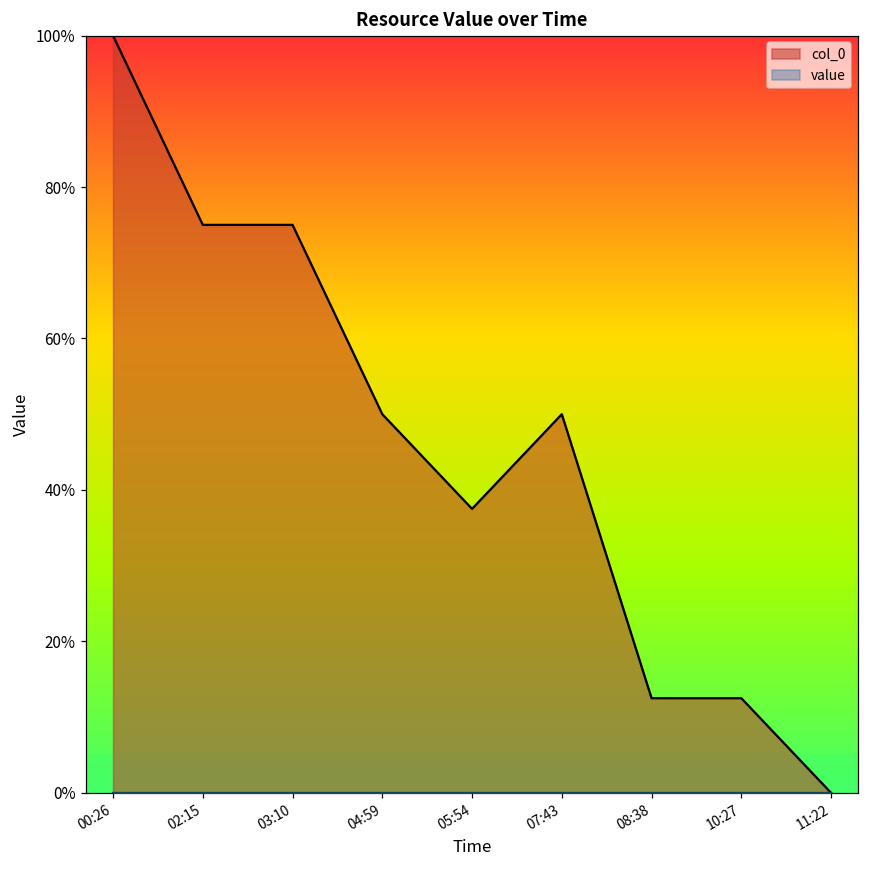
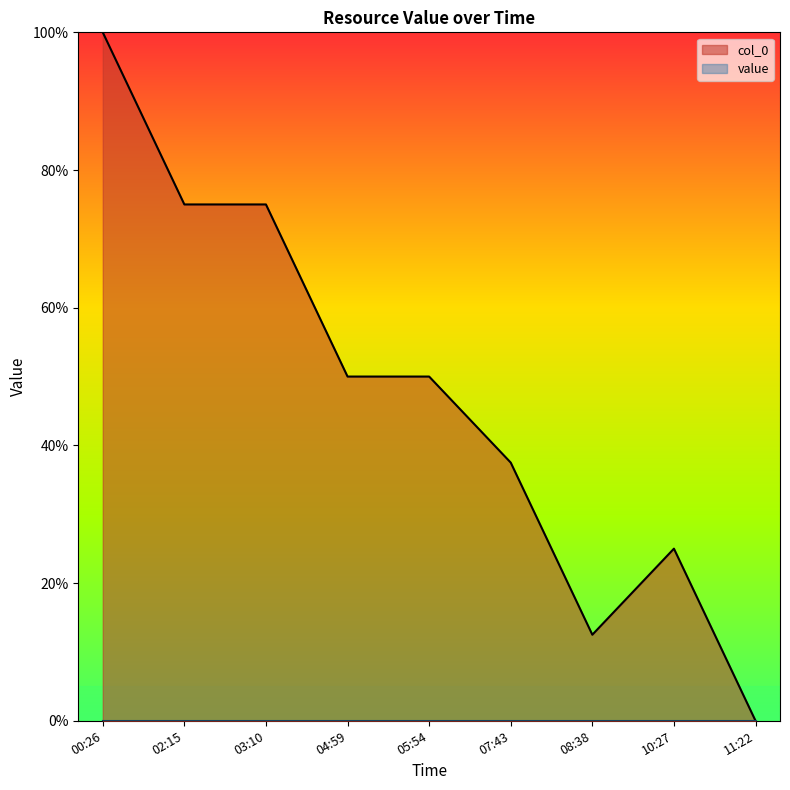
col_0, 05:54: 38% -> 50%
col_0, 07:43: 50% -> 38%
col_0, 10:27: 13% -> 25%
